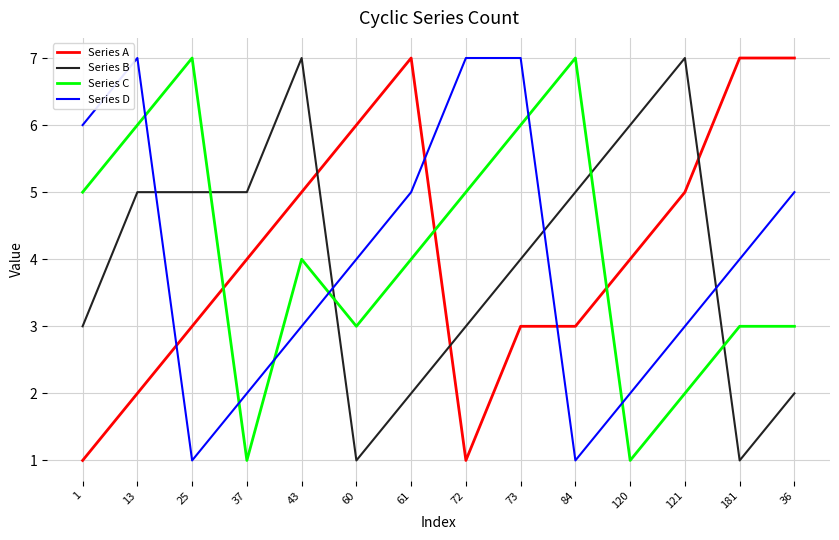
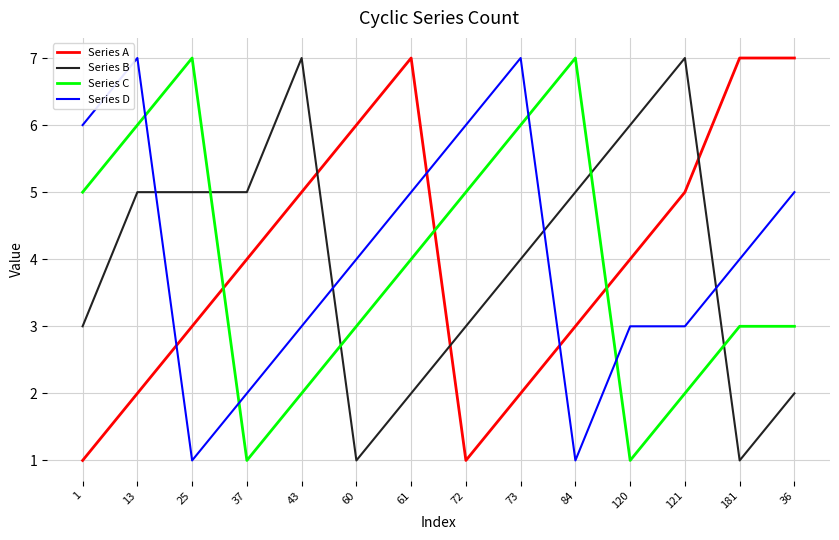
Series C, 43: 4 -> 2
Series D, 72: 7 -> 6
Series A, 73: 3 -> 2
Series D, 120: 2 -> 3
